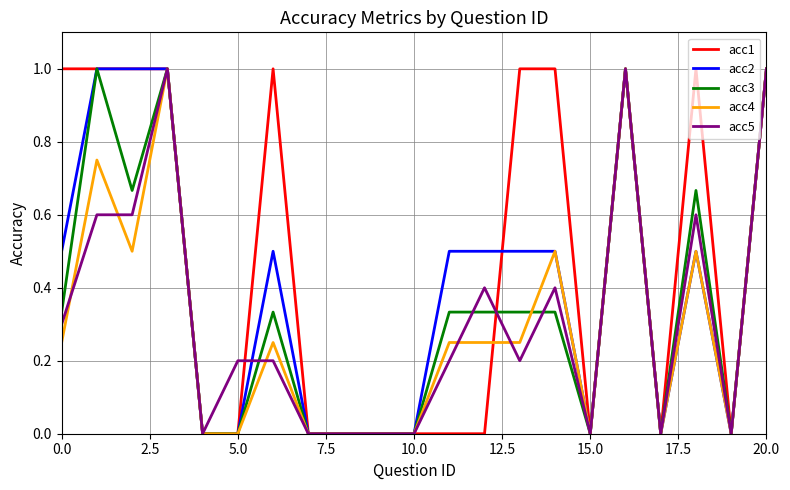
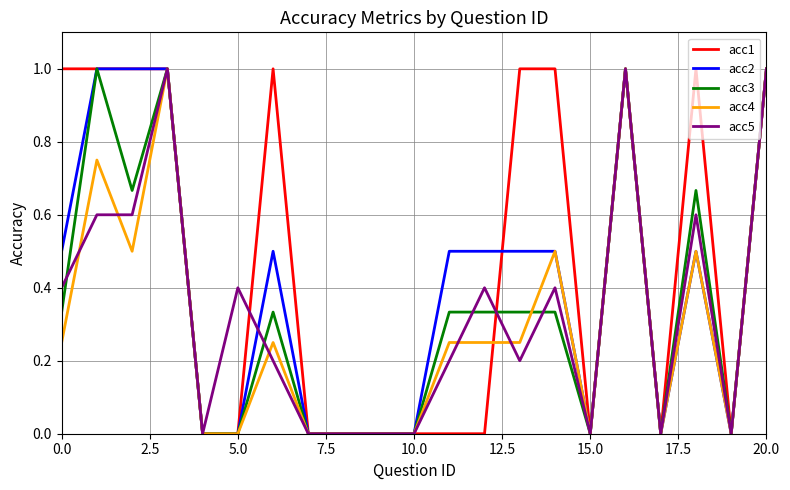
acc5, 0.0: 0.3 -> 0.4
acc5, 5.0: 0.2 -> 0.4
